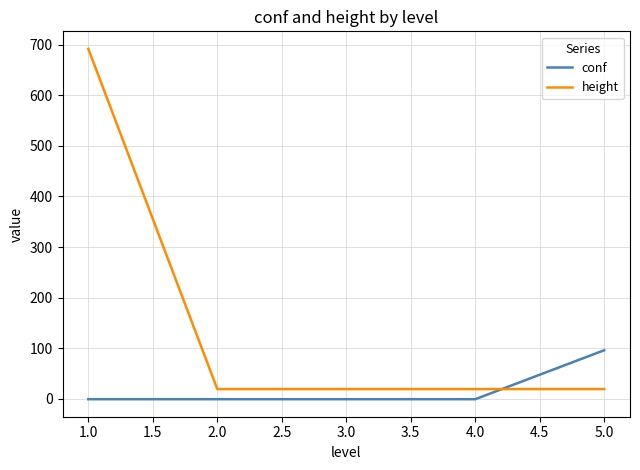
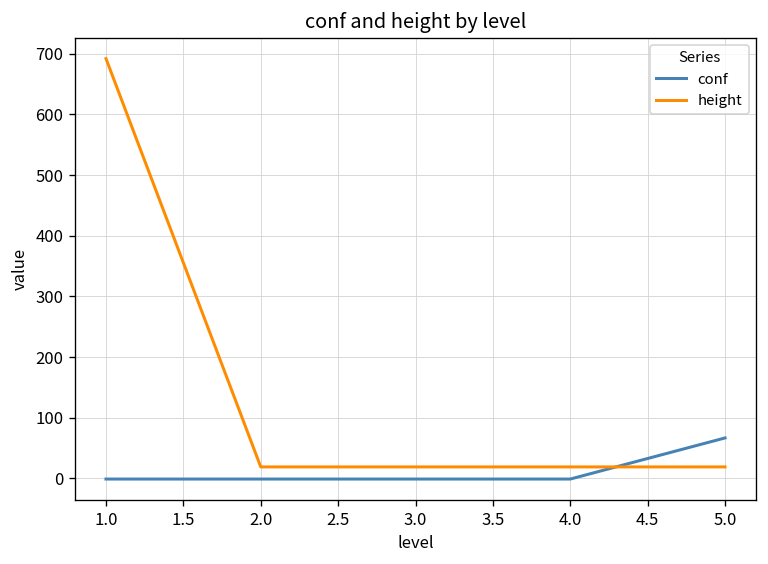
conf, 5.0: 100 -> 70
